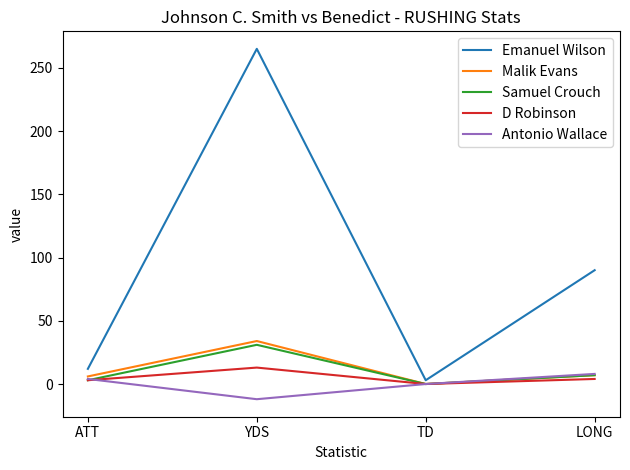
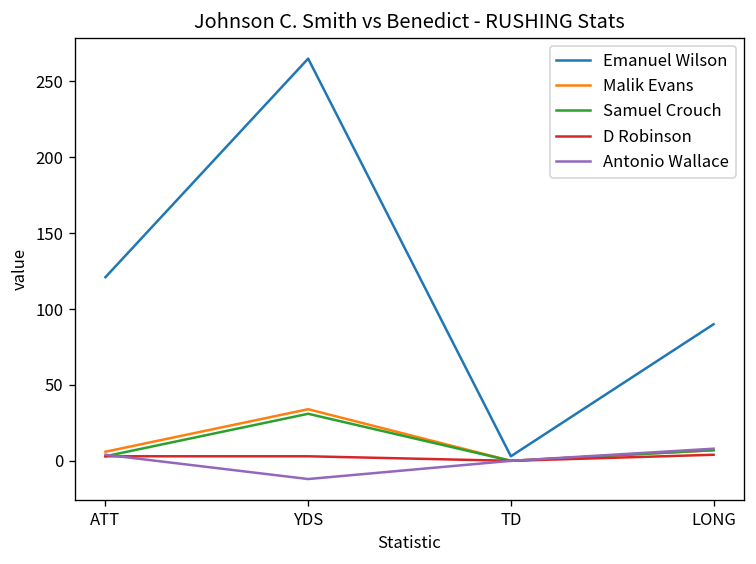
Emanuel Wilson, ATT: 12 -> 121
D Robinson, YDS: 13 -> 3
